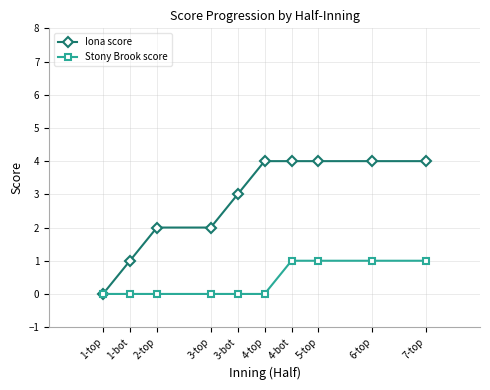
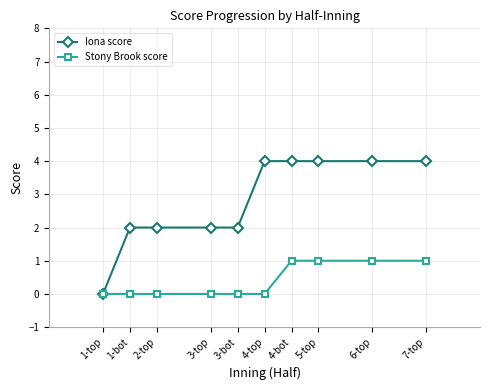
Iona score, 1-bot: 1 -> 2
Iona score, 3-bot: 3 -> 2
